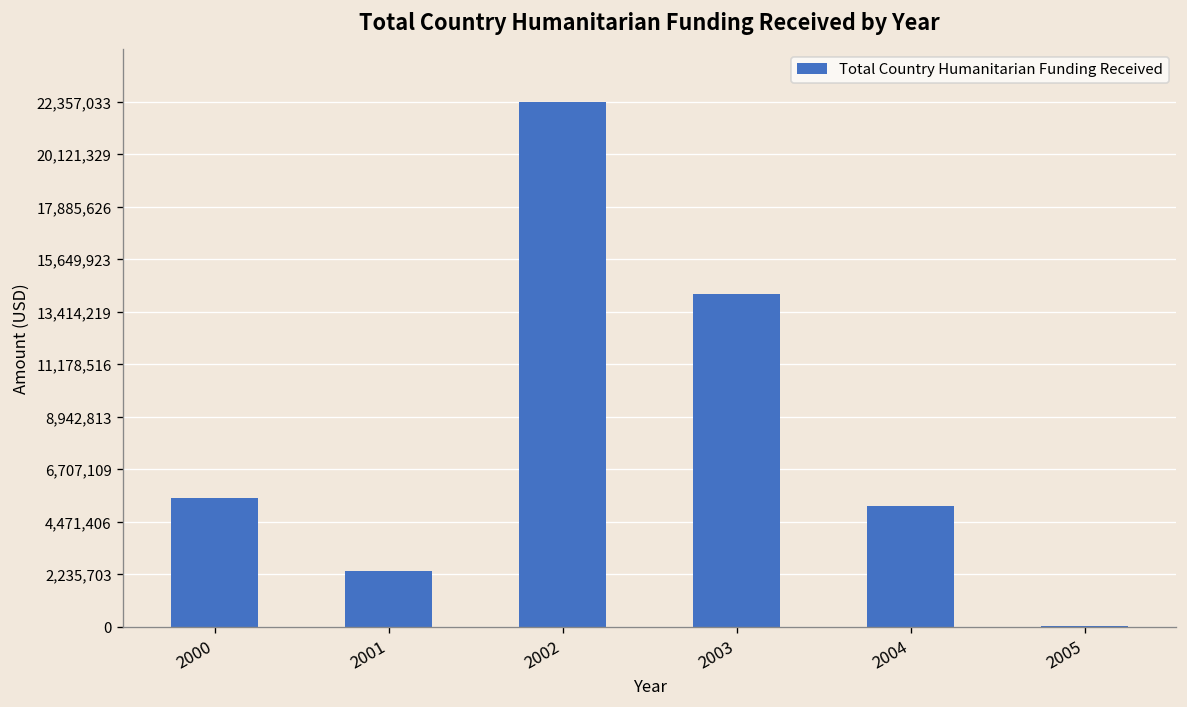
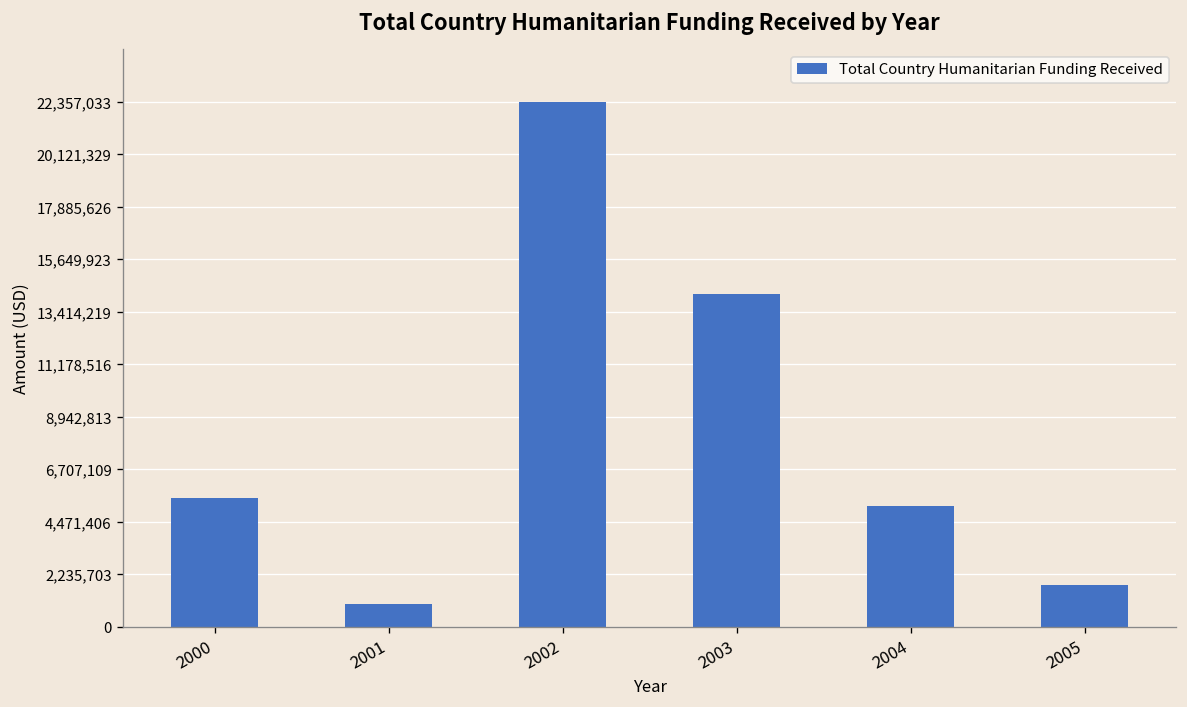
2001: 2,400,000 -> 1,000,000
2005: 0 -> 1,800,000
